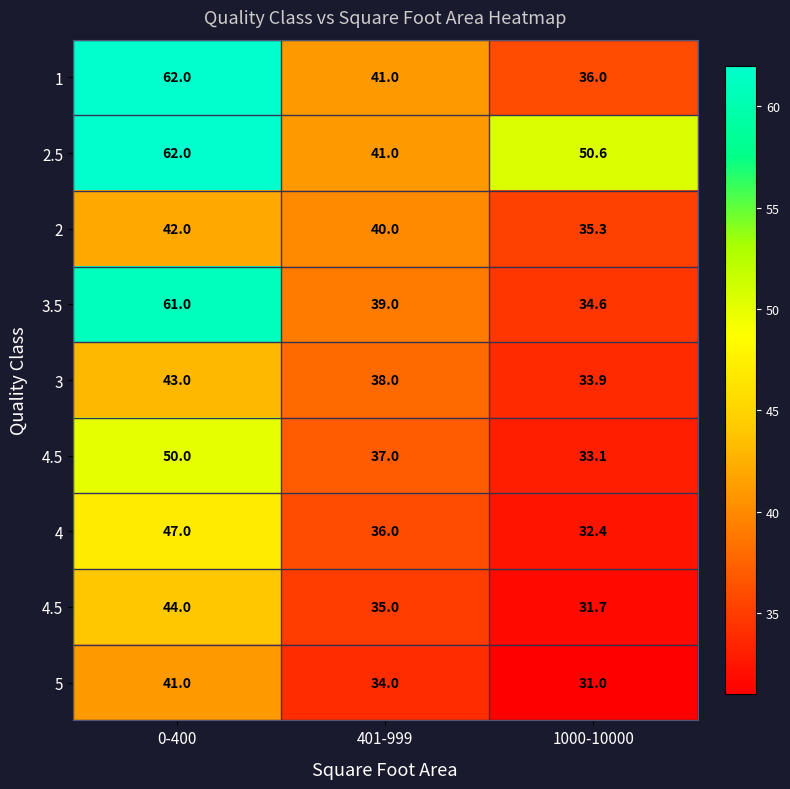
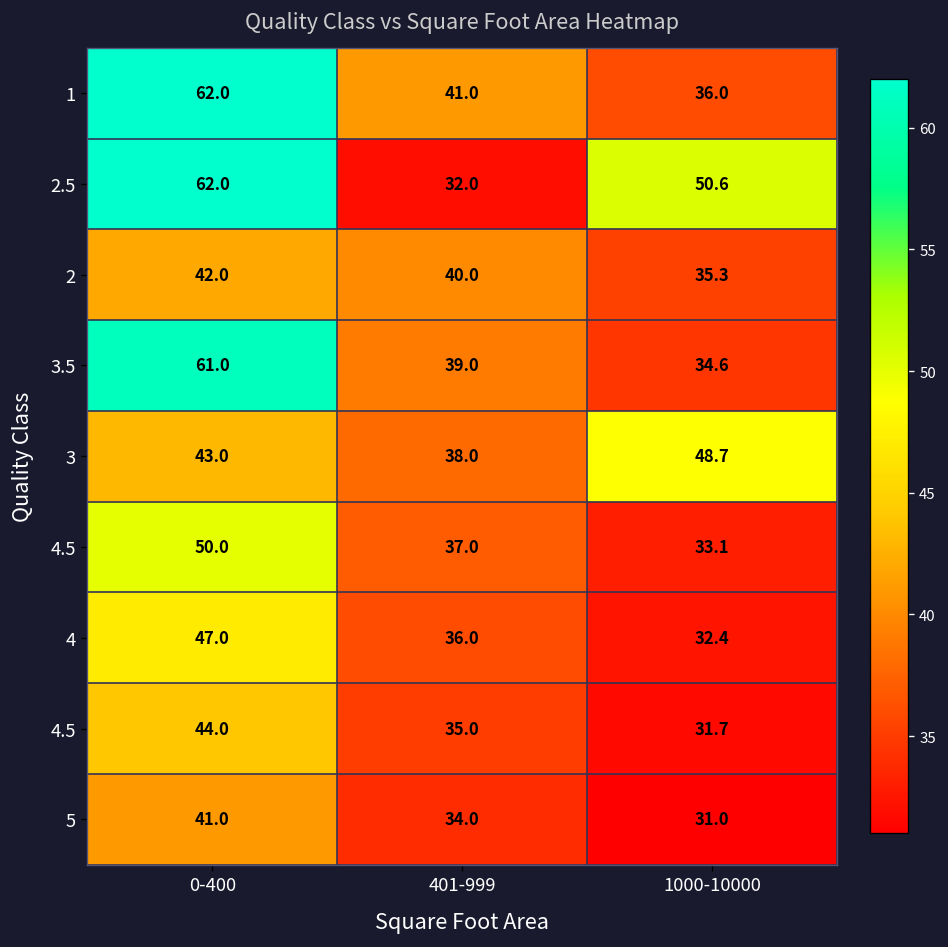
2.5, 401-999: 41.0 -> 32.0
3, 1000-10000: 33.9 -> 48.7
